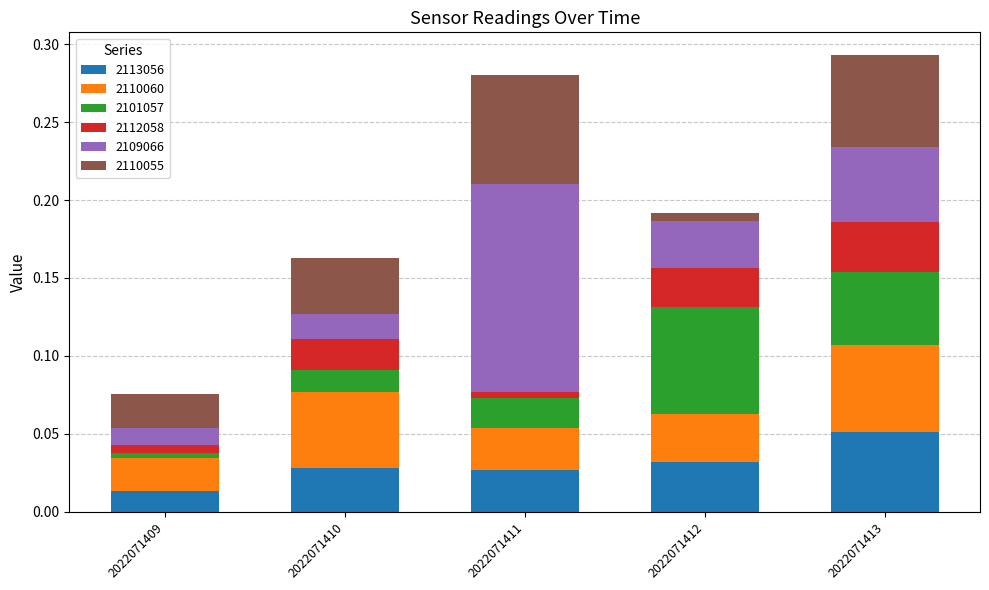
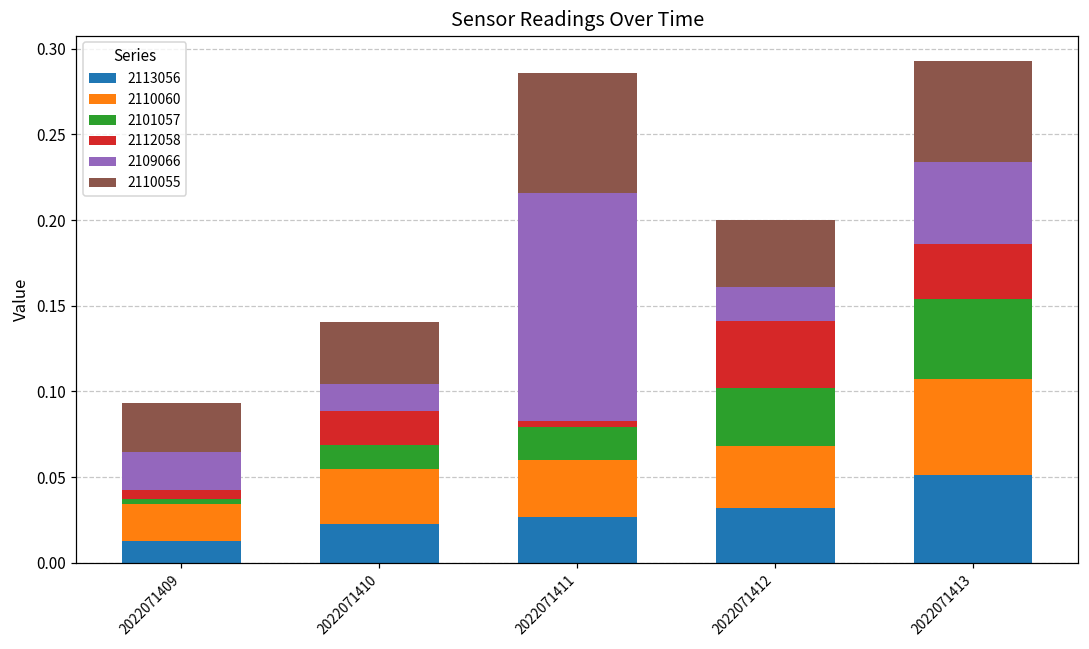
2109066, 2022071409: 0.011 -> 0.022
2110055, 2022071409: 0.022 -> 0.029
2113056, 2022071410: 0.028 -> 0.023
2110060, 2022071410: 0.049 -> 0.032
2110060, 2022071411: 0.027 -> 0.033
2110060, 2022071412: 0.031 -> 0.036
2101057, 2022071412: 0.069 -> 0.034
2112058, 2022071412: 0.025 -> 0.039
2109066, 2022071412: 0.03 -> 0.02
2110055, 2022071412: 0.005 -> 0.039
